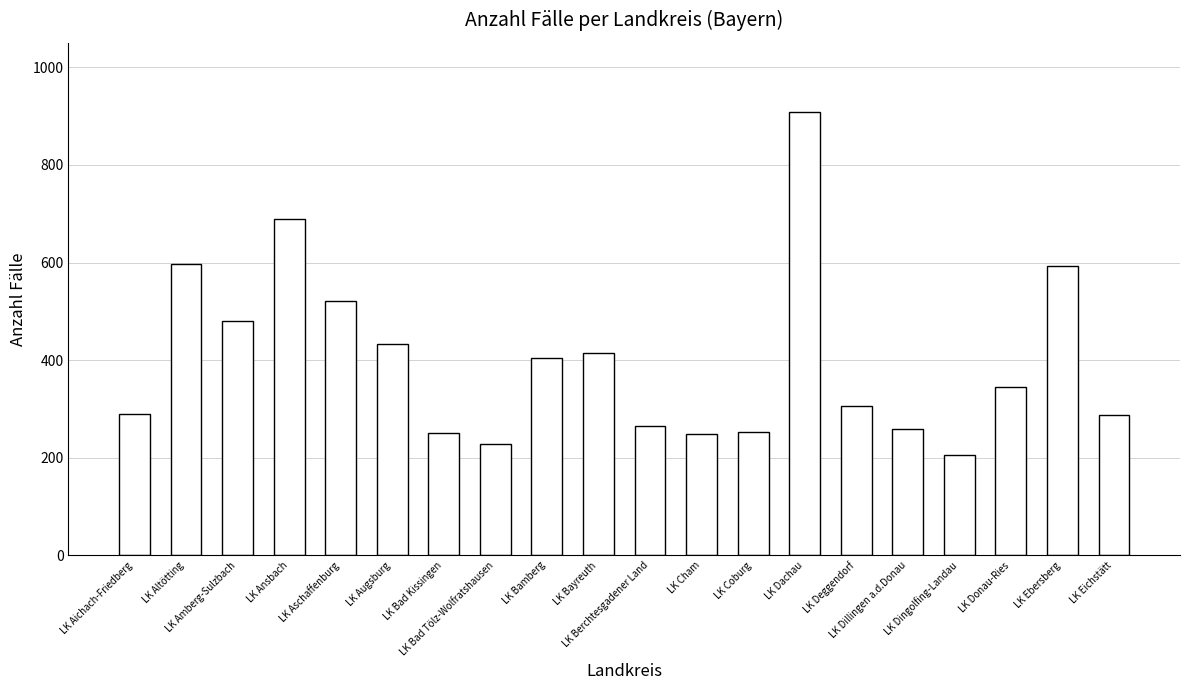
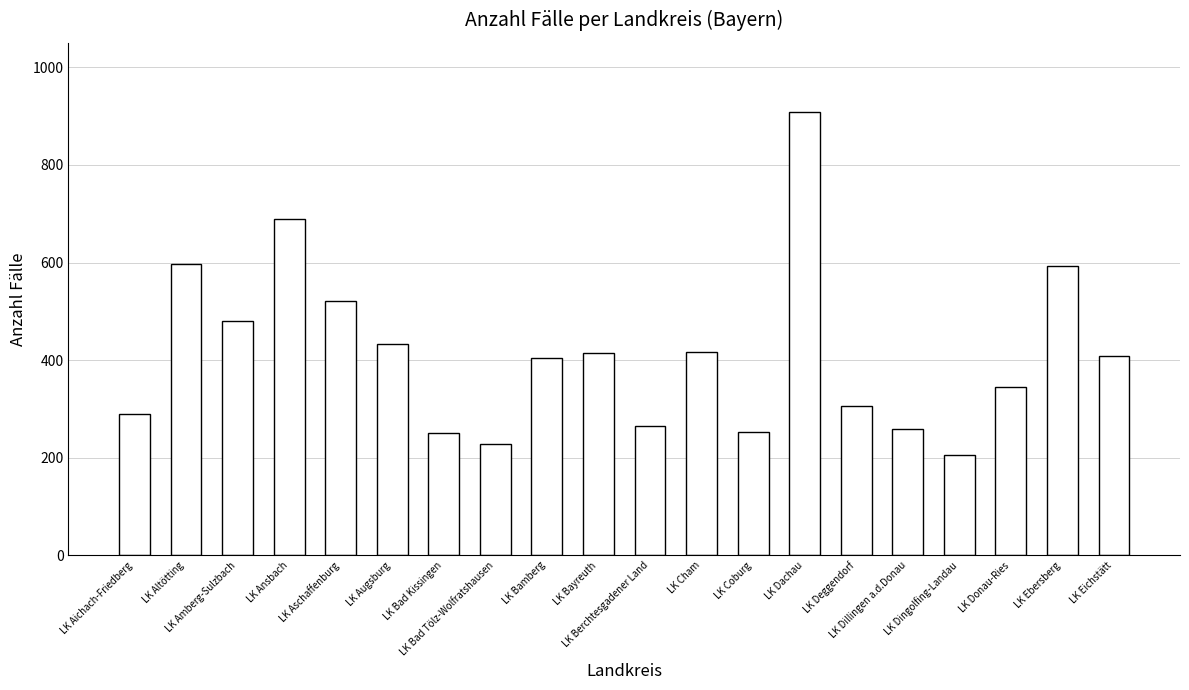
LK Cham: 250 -> 420
LK Eichstätt: 290 -> 410
